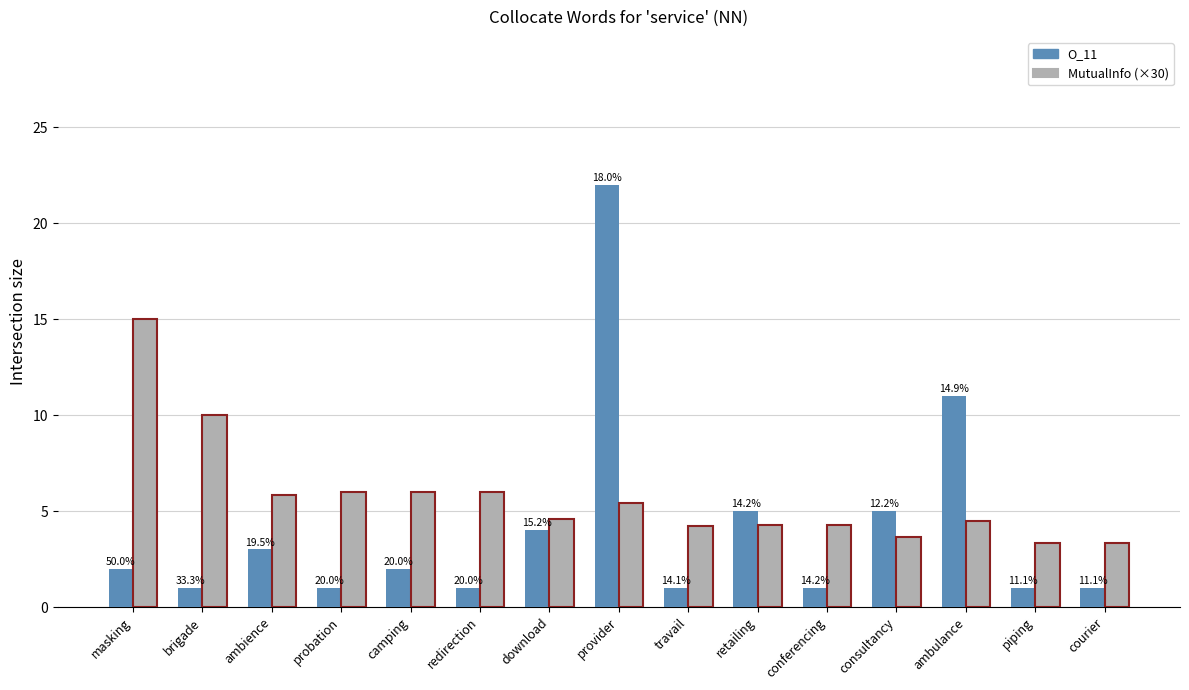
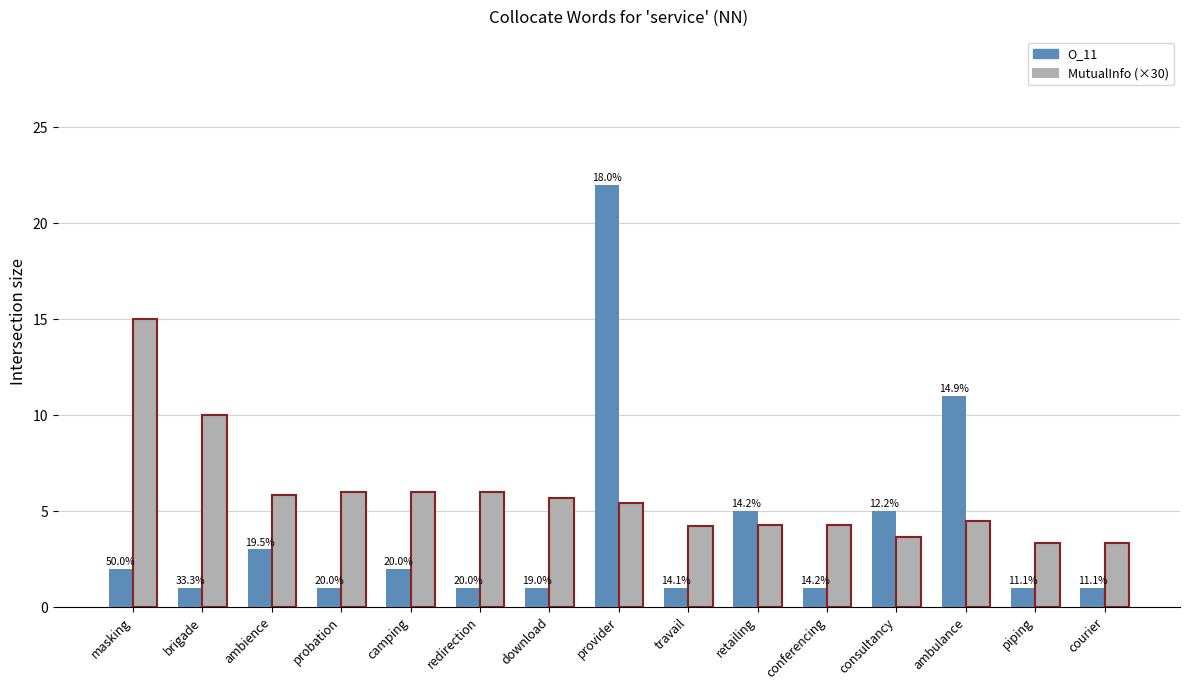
O_11, download: 4 -> 1
MutualInfo (×30), download: 15.2% -> 19.0%
